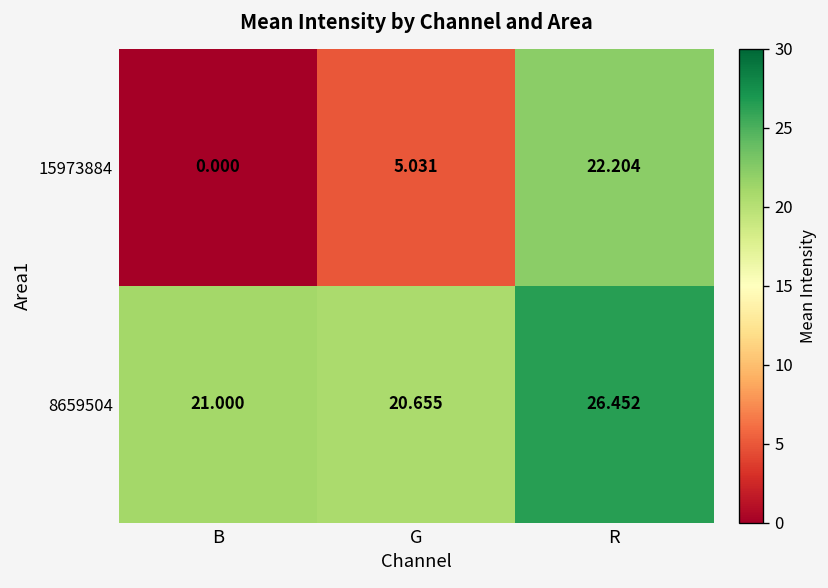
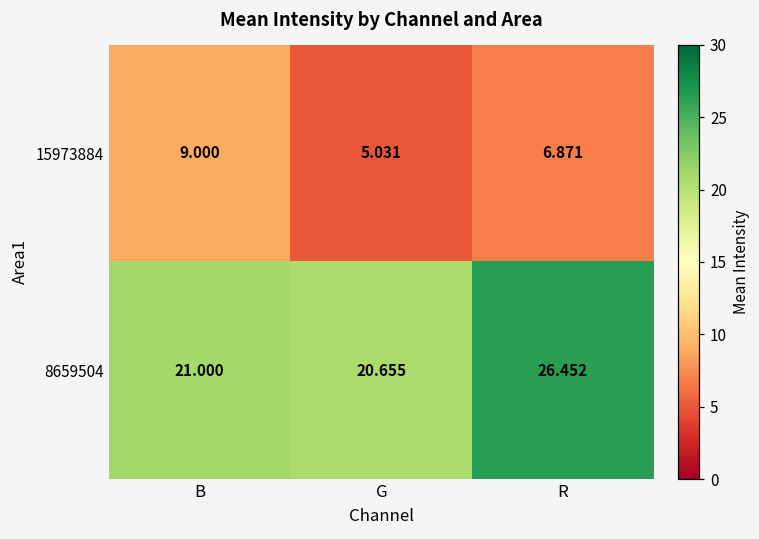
15973884, B: 0.000 -> 9.000
15973884, R: 22.204 -> 6.871
